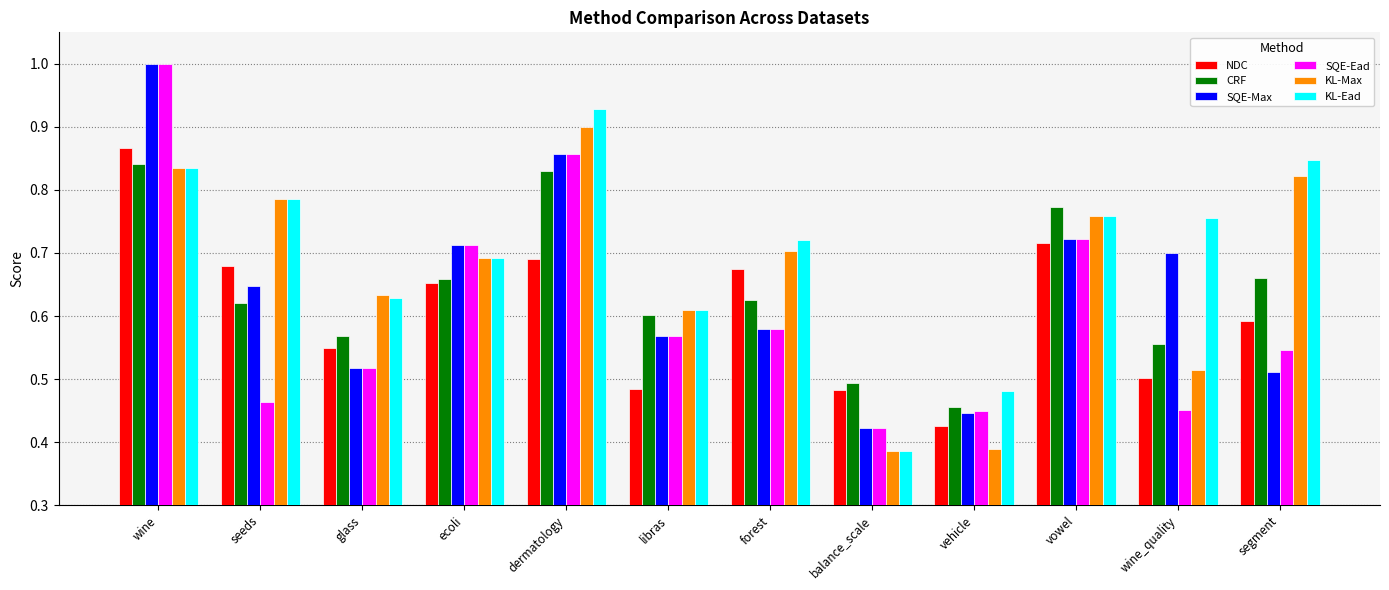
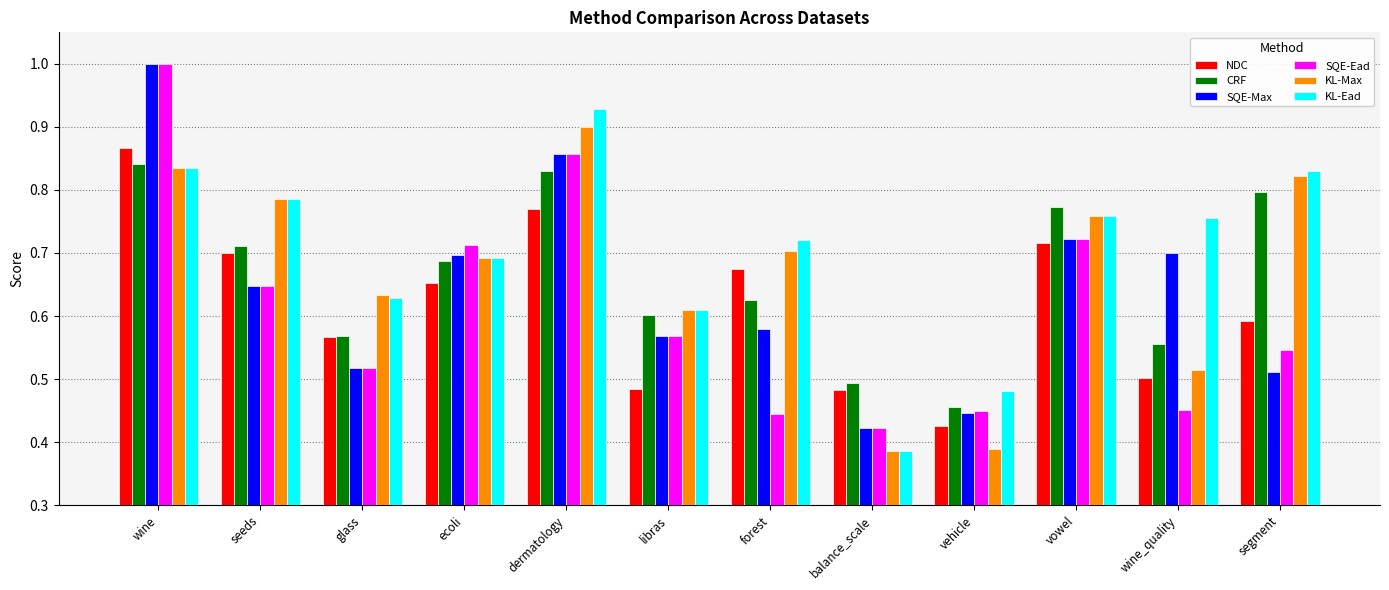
NDC, seeds: 0.68 -> 0.70
CRF, seeds: 0.62 -> 0.71
SQE-Ead, seeds: 0.46 -> 0.65
NDC, glass: 0.55 -> 0.57
CRF, ecoli: 0.66 -> 0.69
SQE-Max, ecoli: 0.71 -> 0.70
NDC, dermatology: 0.69 -> 0.77
SQE-Ead, forest: 0.58 -> 0.44
CRF, segment: 0.66 -> 0.80
KL-Ead, segment: 0.85 -> 0.83
